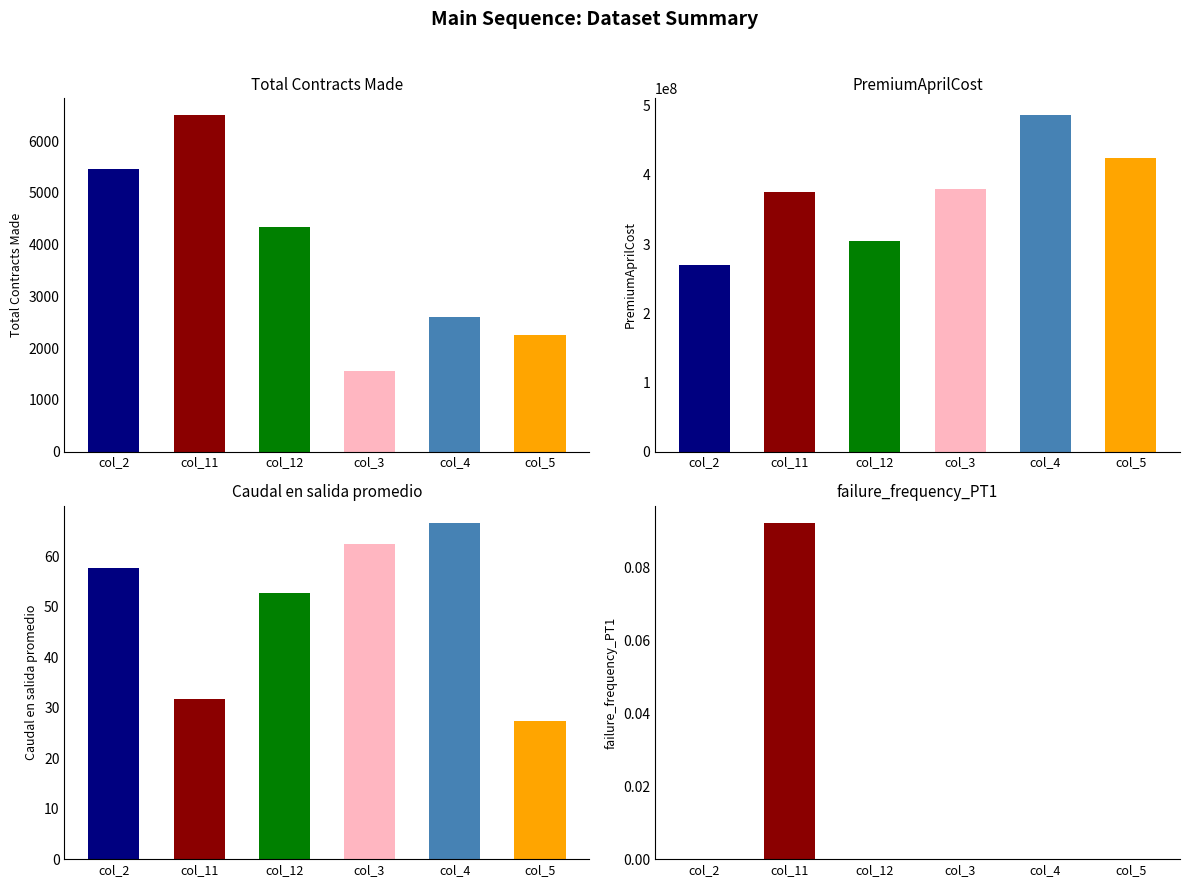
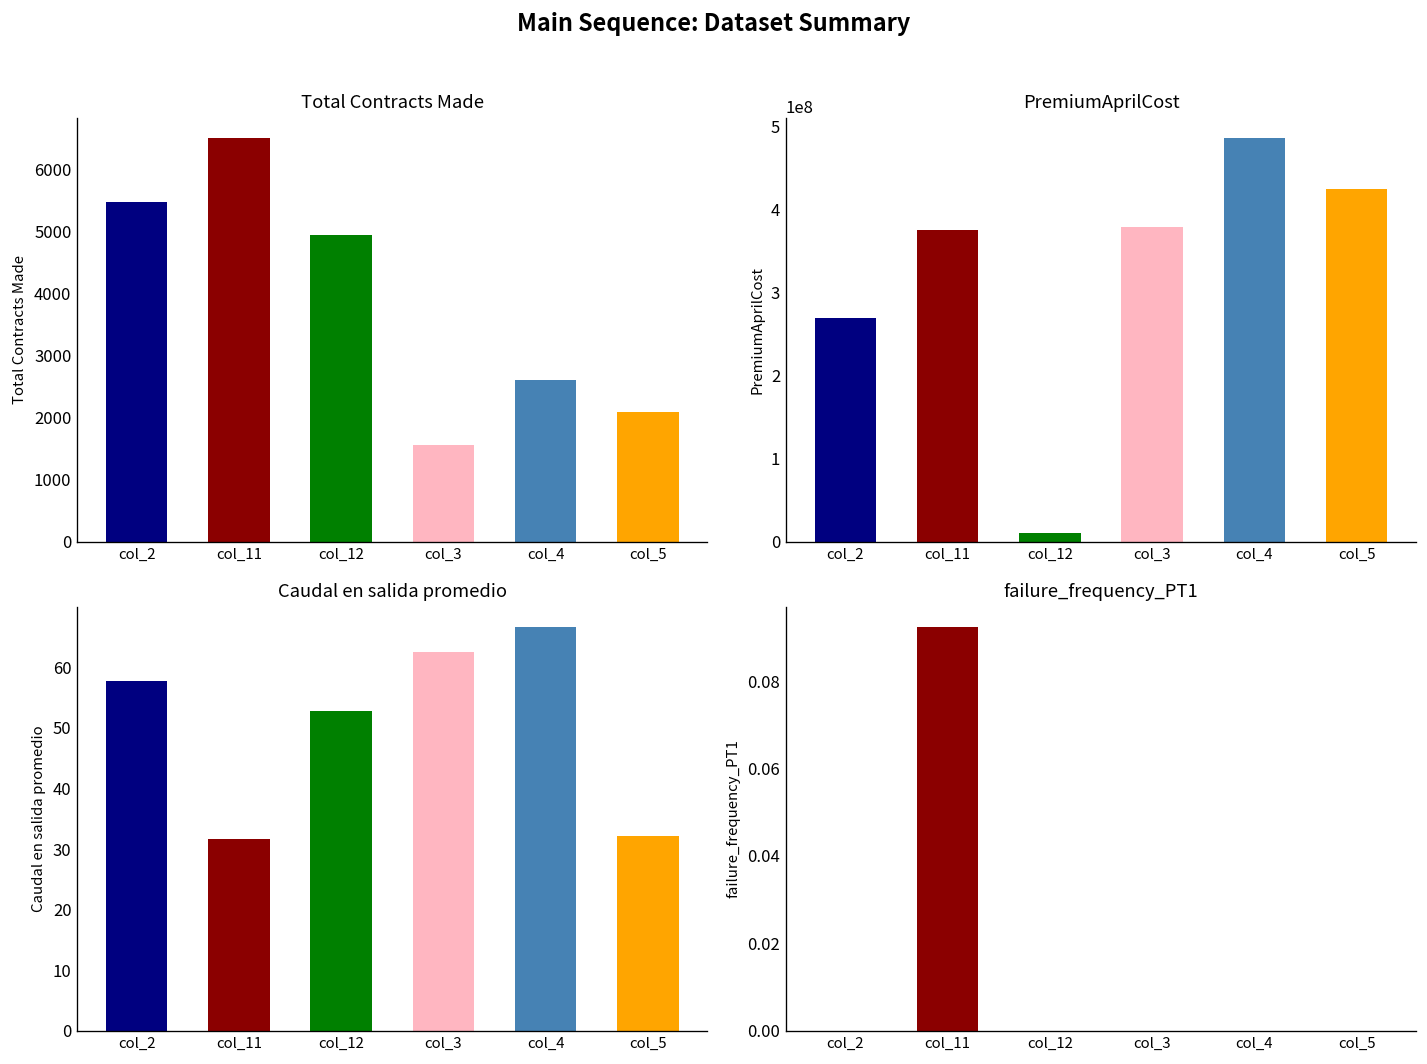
Total Contracts Made, col_12: 4300 -> 4900
Total Contracts Made, col_5: 2200 -> 2100
PremiumAprilCost, col_12: 300000000 -> 10000000
Caudal en salida promedio, col_5: 27 -> 32
